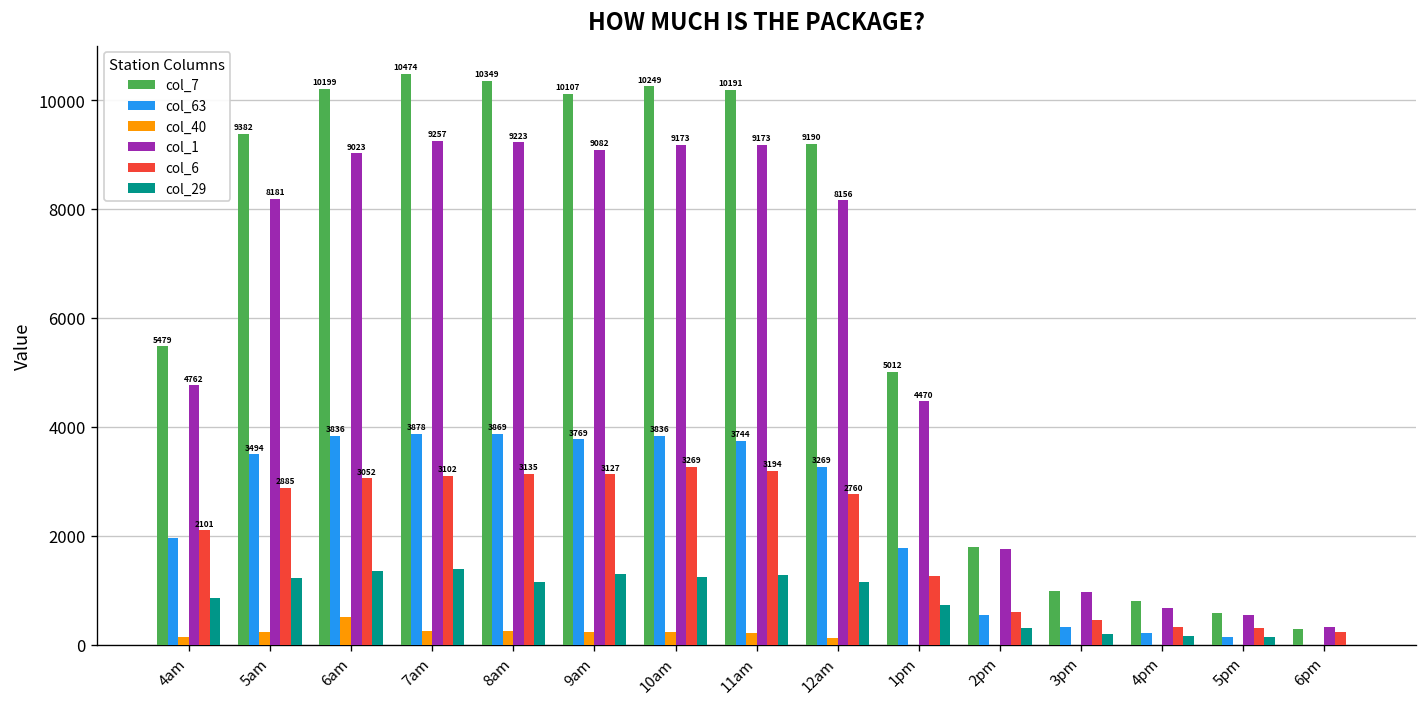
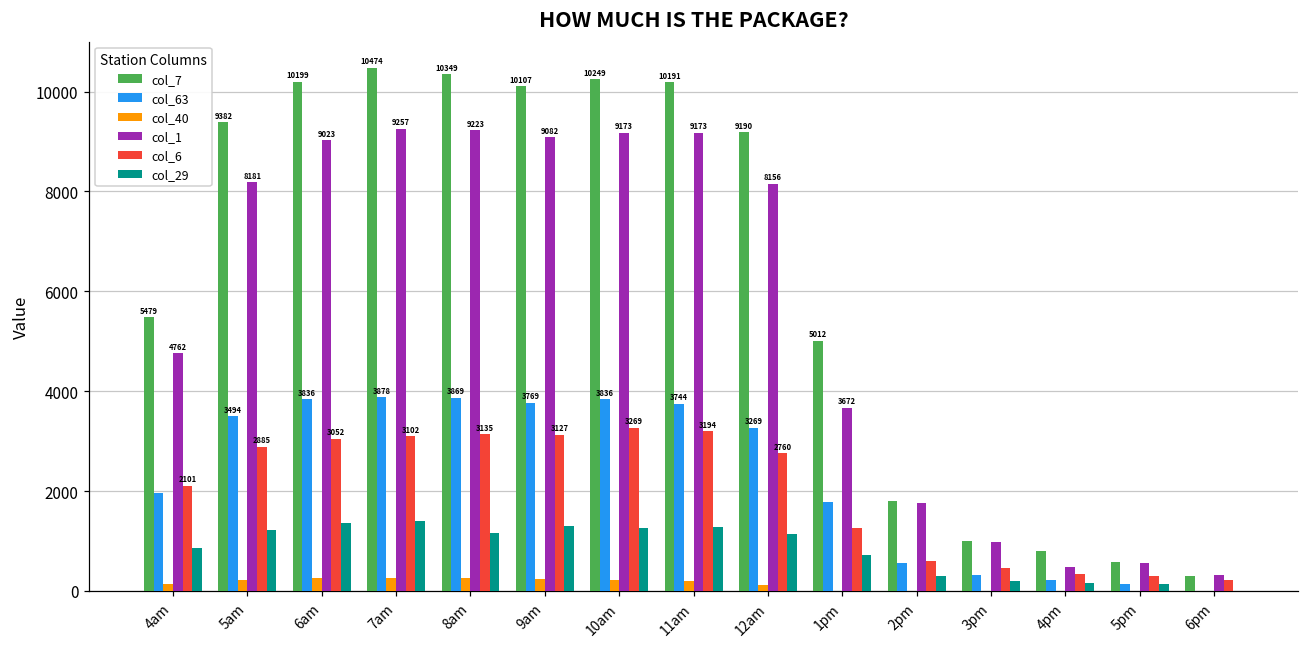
col_40, 6am: 500 -> 300
col_1, 1pm: 4470 -> 3672
col_1, 4pm: 700 -> 500
